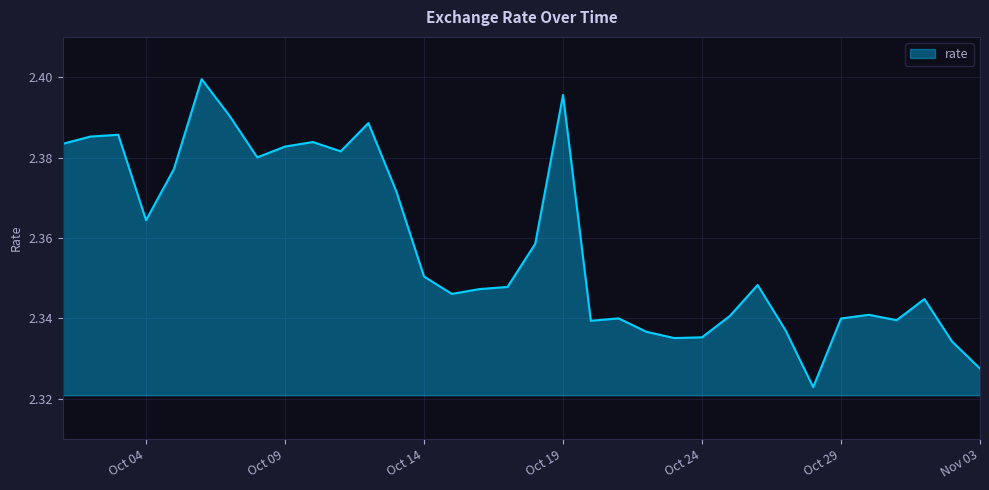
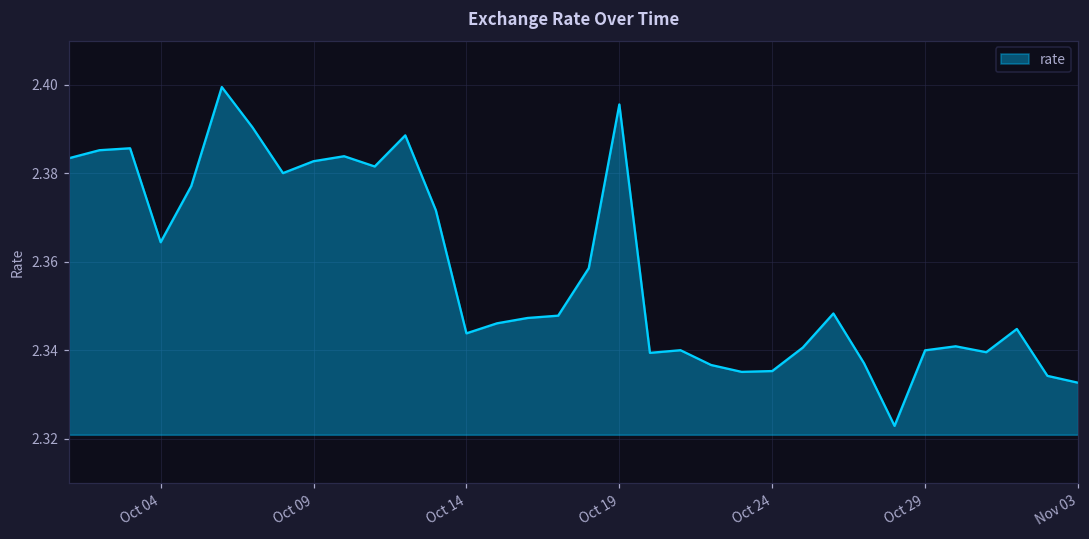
Oct 14: 2.350 -> 2.344
Nov 03: 2.328 -> 2.333
